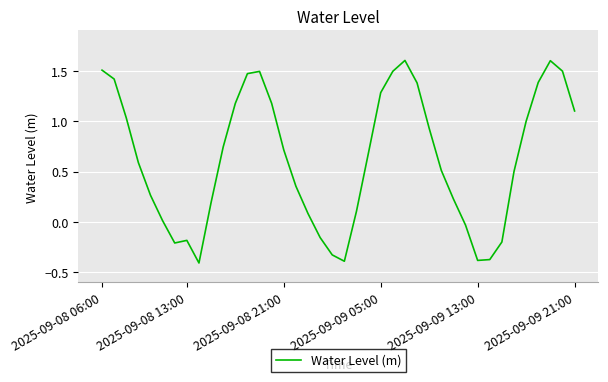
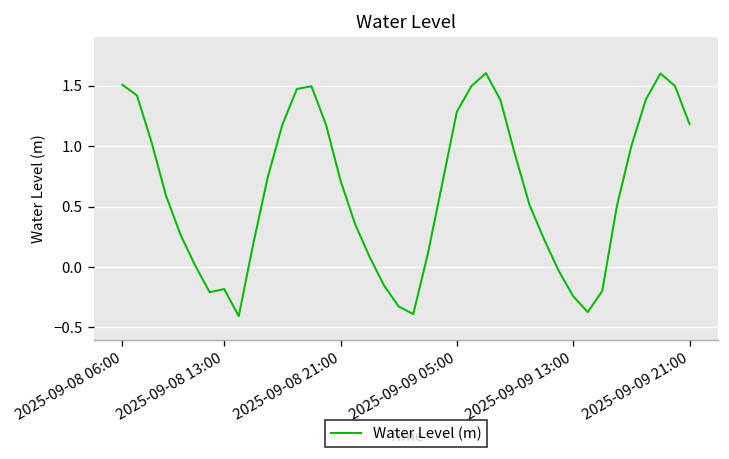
2025-09-09 13:00: -0.38 -> -0.24
2025-09-09 21:00: 1.10 -> 1.18
